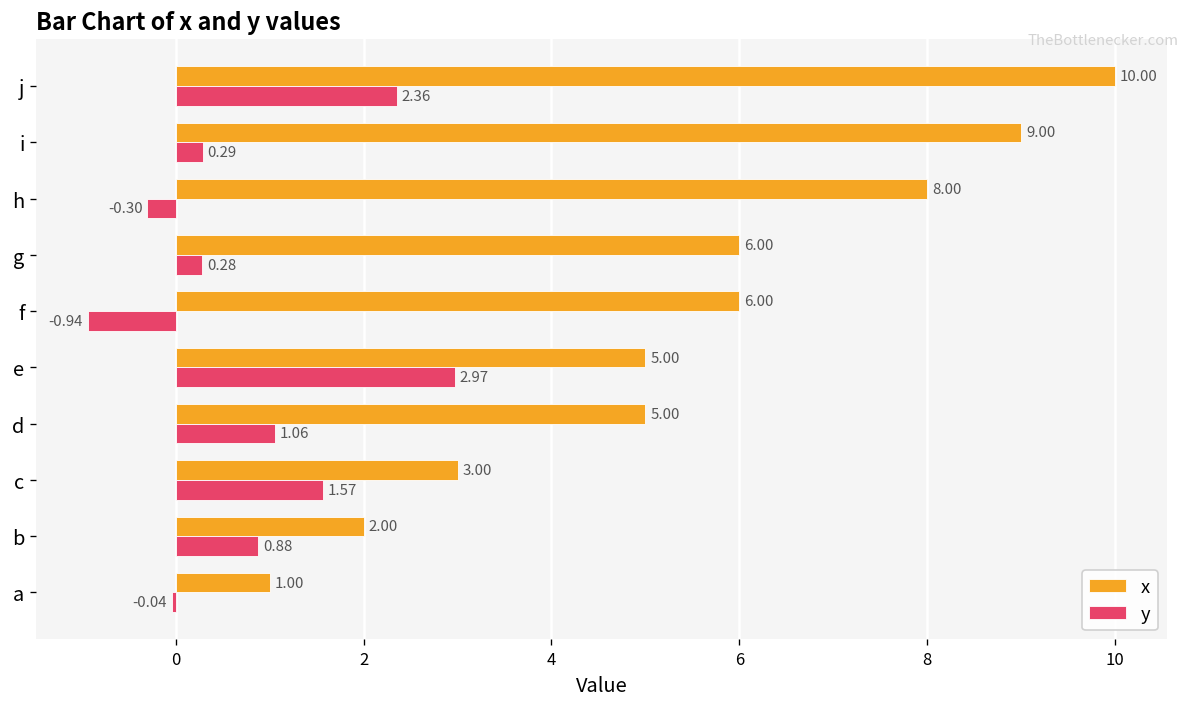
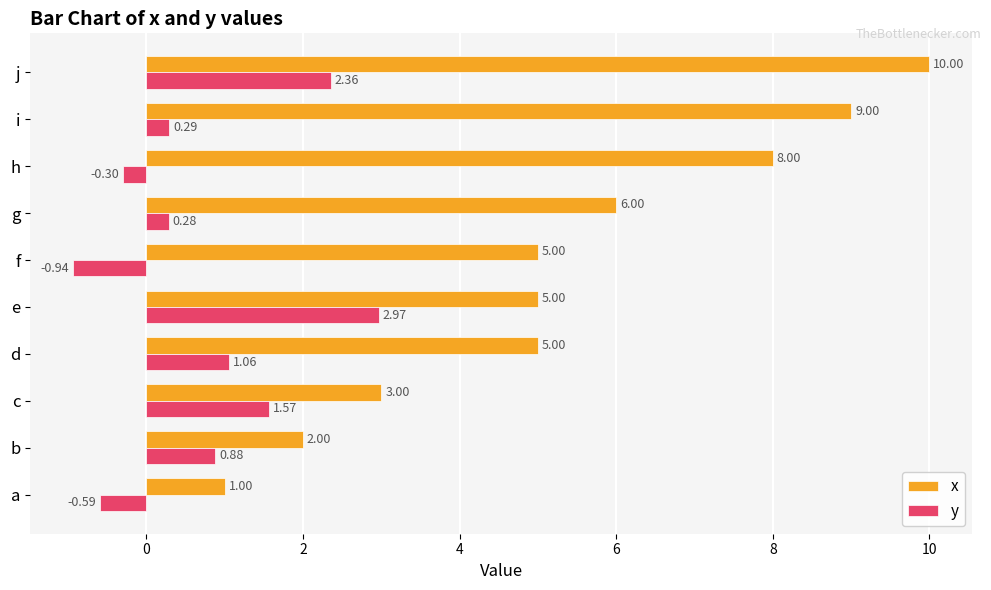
x, f: 6.00 -> 5.00
y, a: -0.04 -> -0.59
